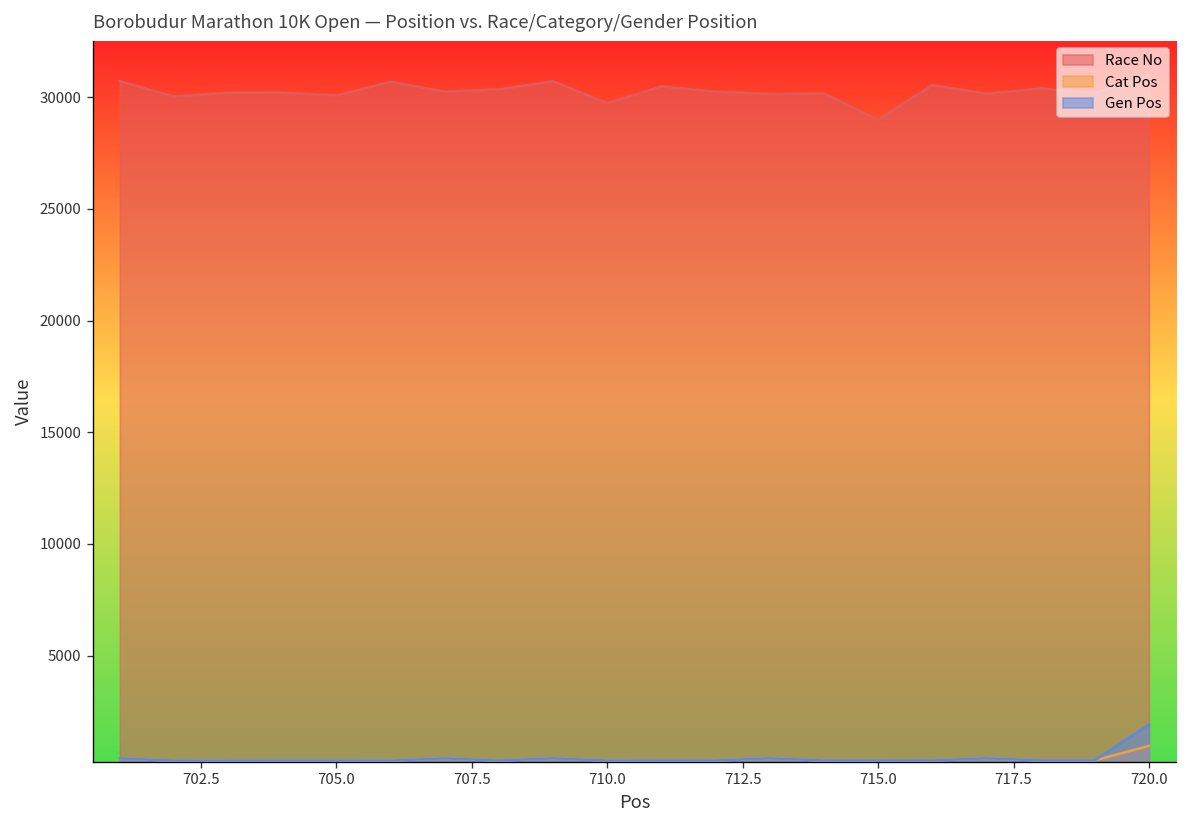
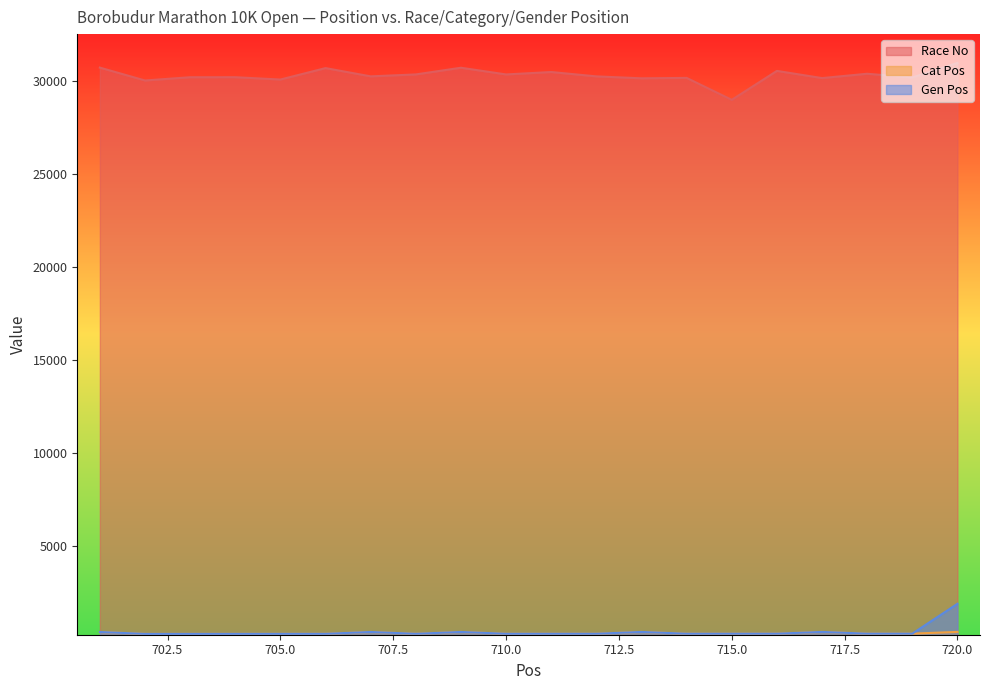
Race No, 710.0: 29700 -> 30400
Cat Pos, 720.0: 1000 -> 400
